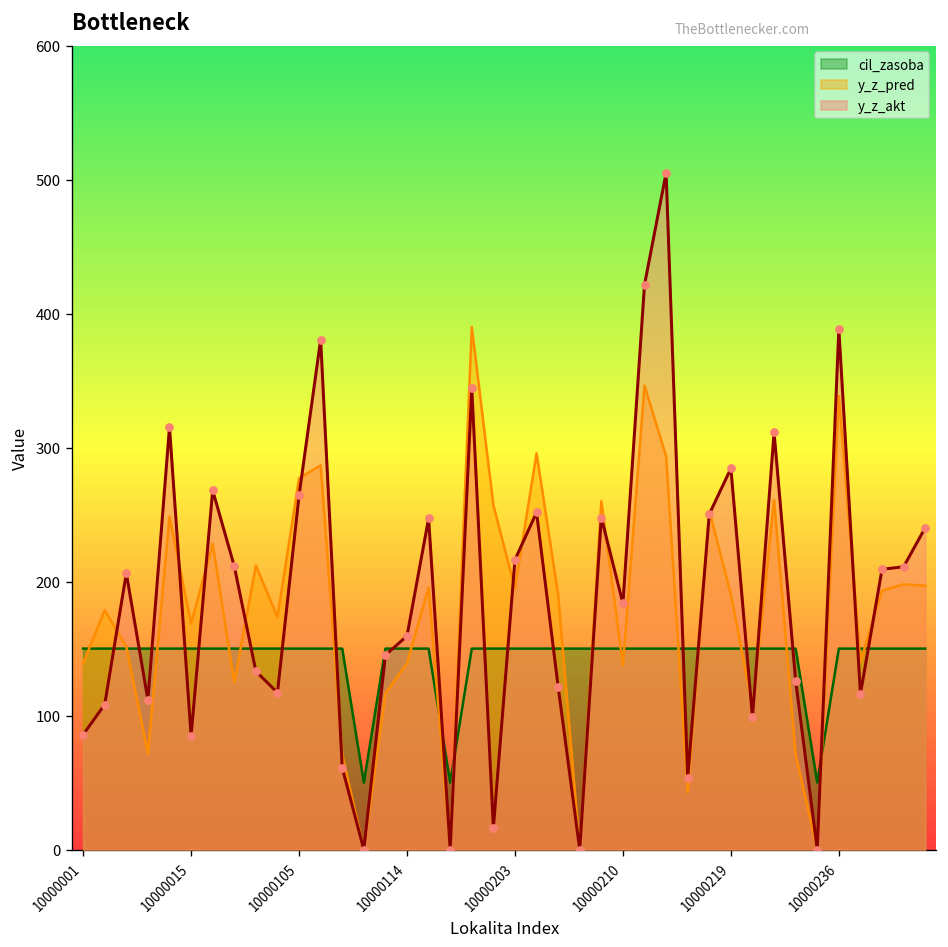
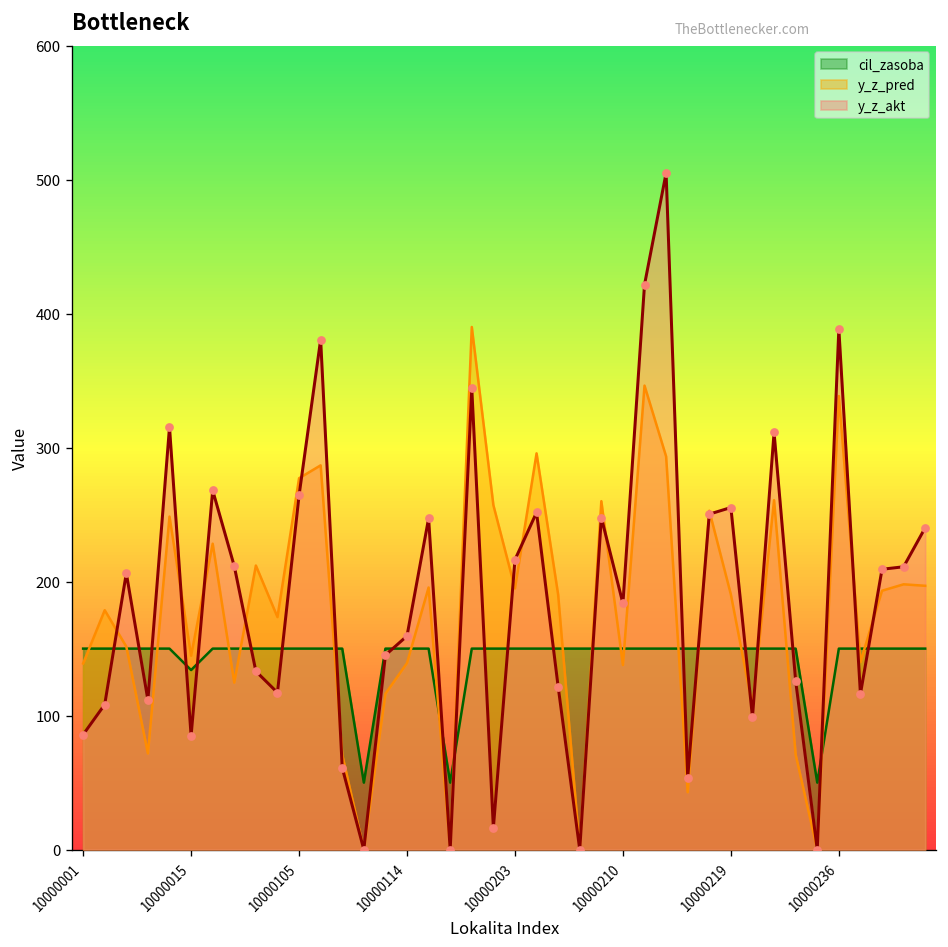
cil_zasoba, 10000015: 150 -> 134
y_z_pred, 10000015: 169 -> 145
y_z_akt, 10000219: 285 -> 255
